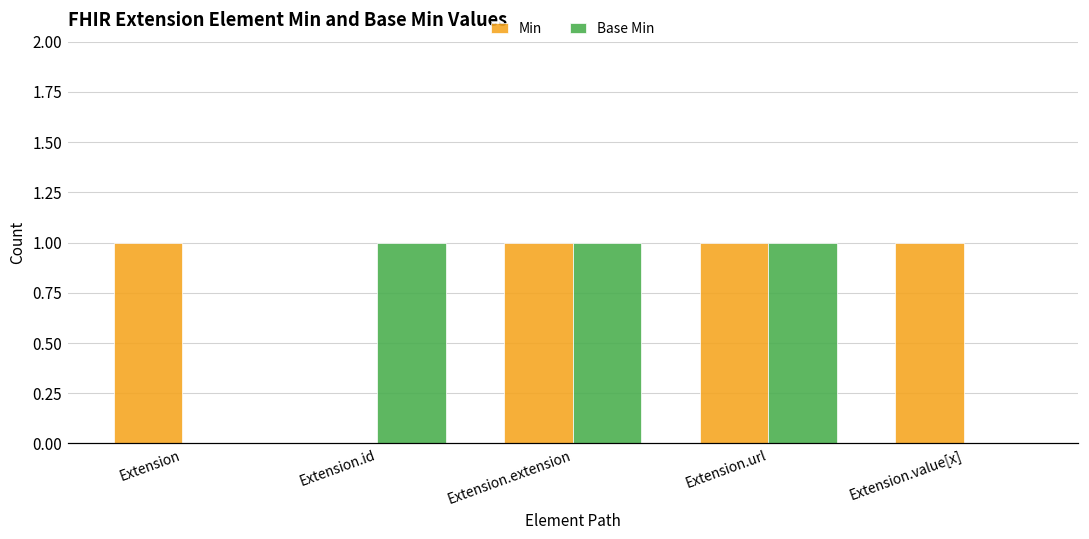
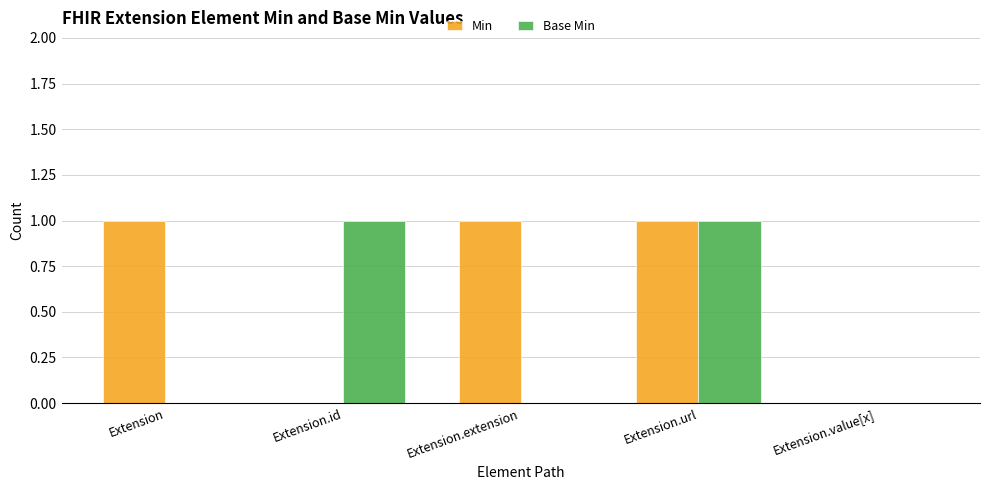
Base Min, Extension.extension: 1 -> 0
Min, Extension.value[x]: 1 -> 0
